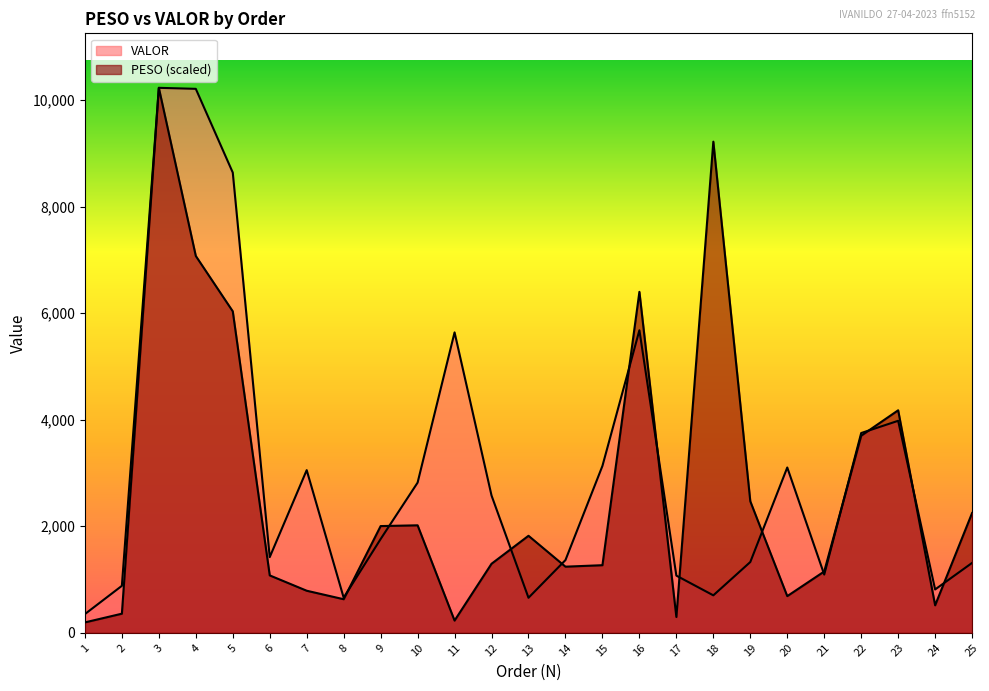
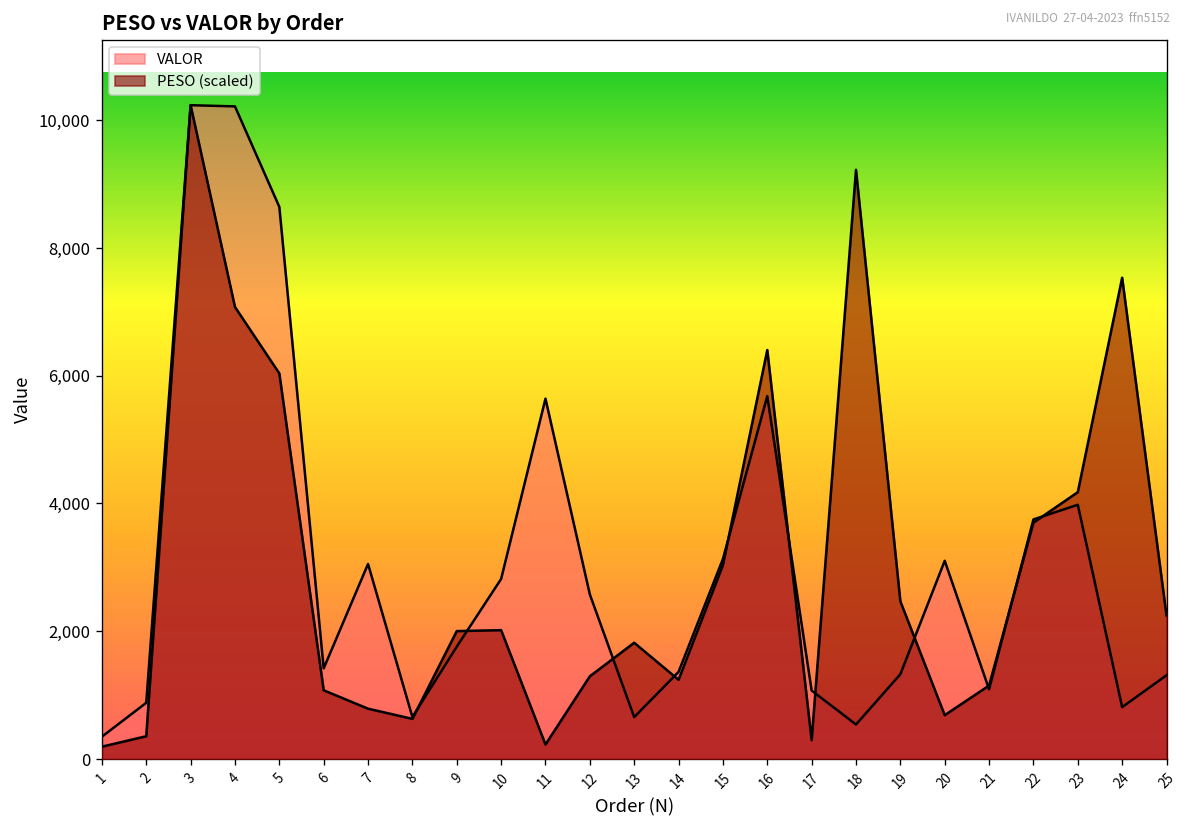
PESO (scaled), 15: 1,300 -> 3,000
VALOR, 18: 700 -> 500
PESO (scaled), 24: 500 -> 7,500
